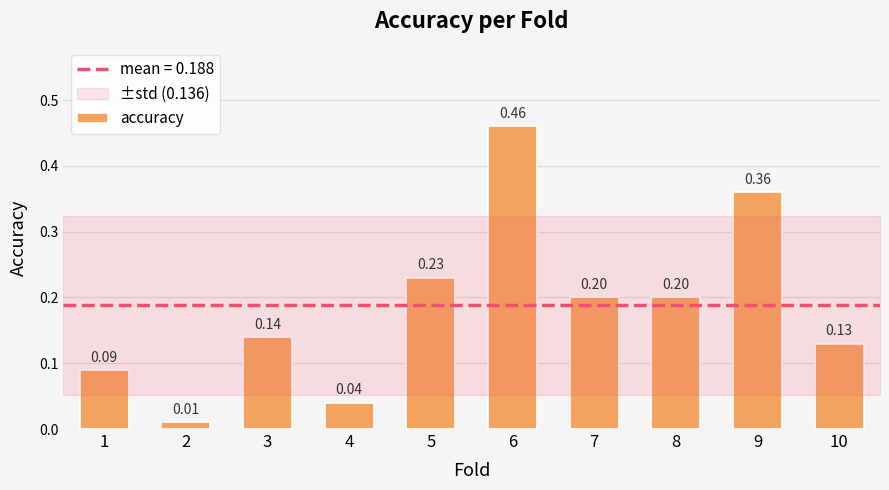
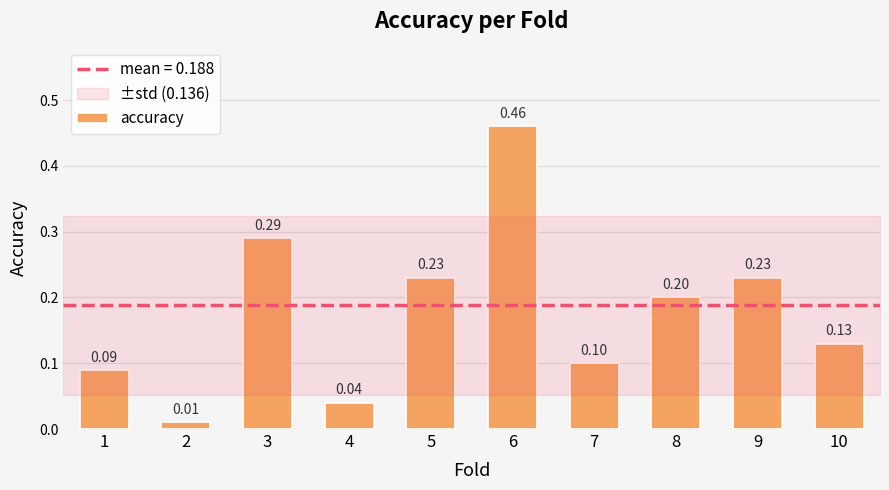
accuracy, 3: 0.14 -> 0.29
accuracy, 7: 0.20 -> 0.10
accuracy, 9: 0.36 -> 0.23
